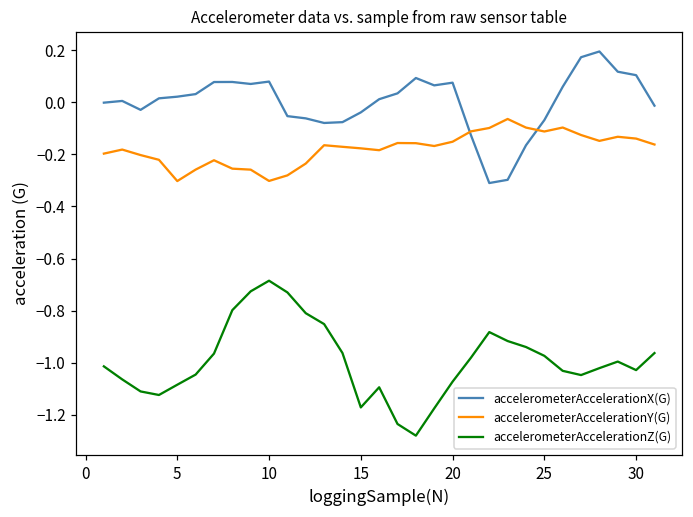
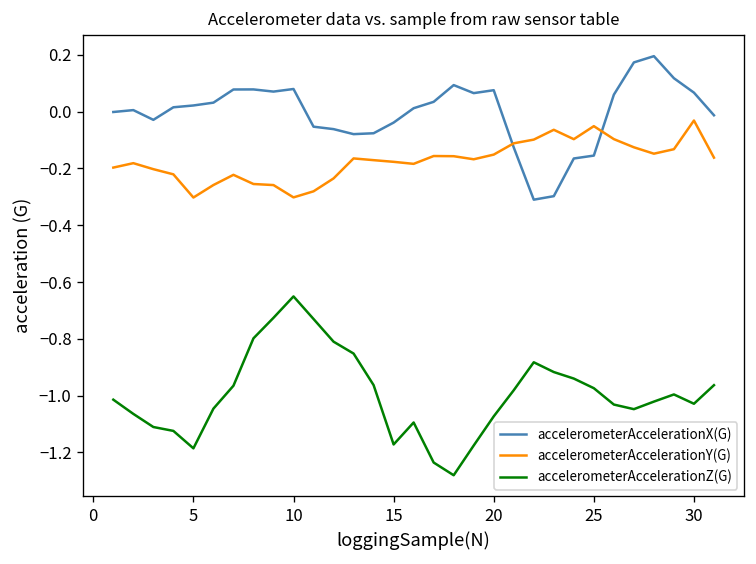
accelerometerAccelerationZ(G), 5: -1.08 -> -1.19
accelerometerAccelerationZ(G), 10: -0.69 -> -0.65
accelerometerAccelerationX(G), 25: -0.07 -> -0.15
accelerometerAccelerationY(G), 25: -0.11 -> -0.05
accelerometerAccelerationX(G), 30: 0.10 -> 0.07
accelerometerAccelerationY(G), 30: -0.14 -> -0.03
